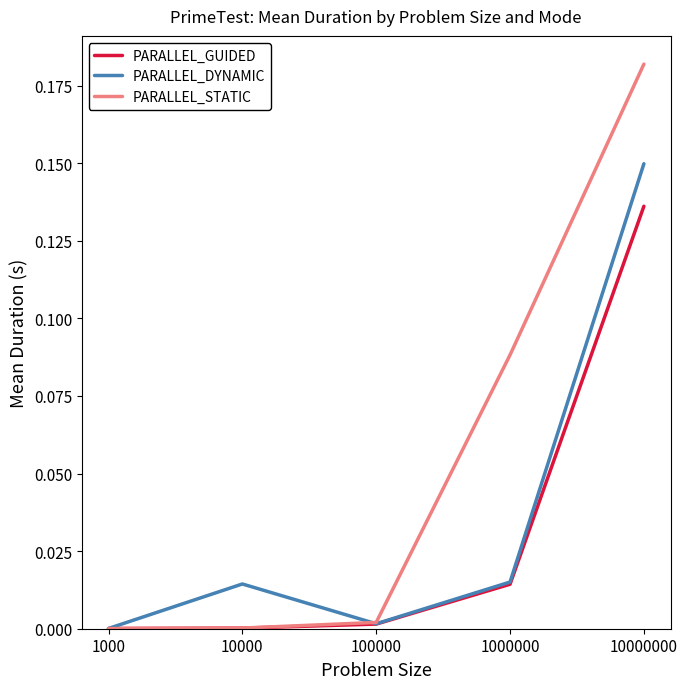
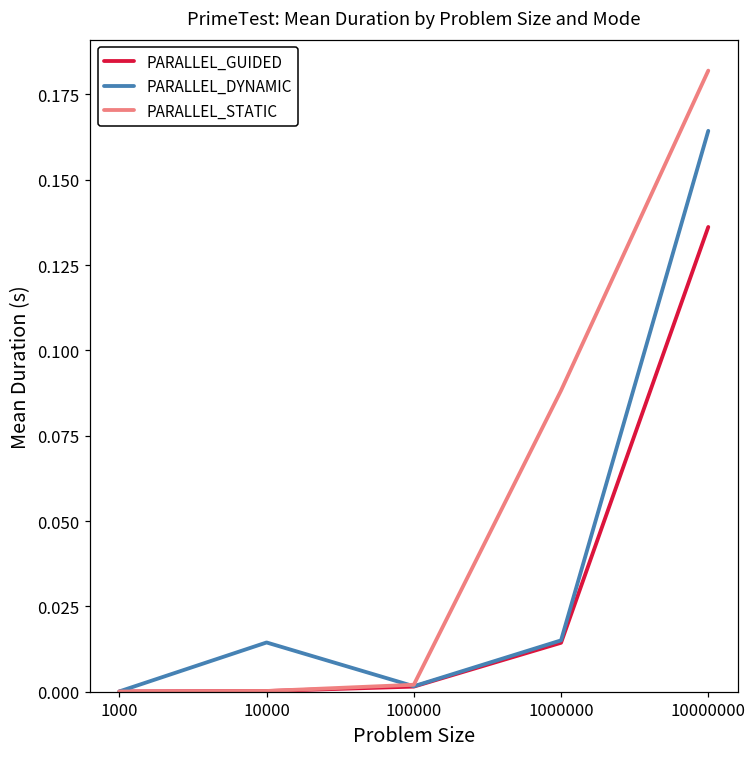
PARALLEL_DYNAMIC, 10000000: 0.150 -> 0.164
